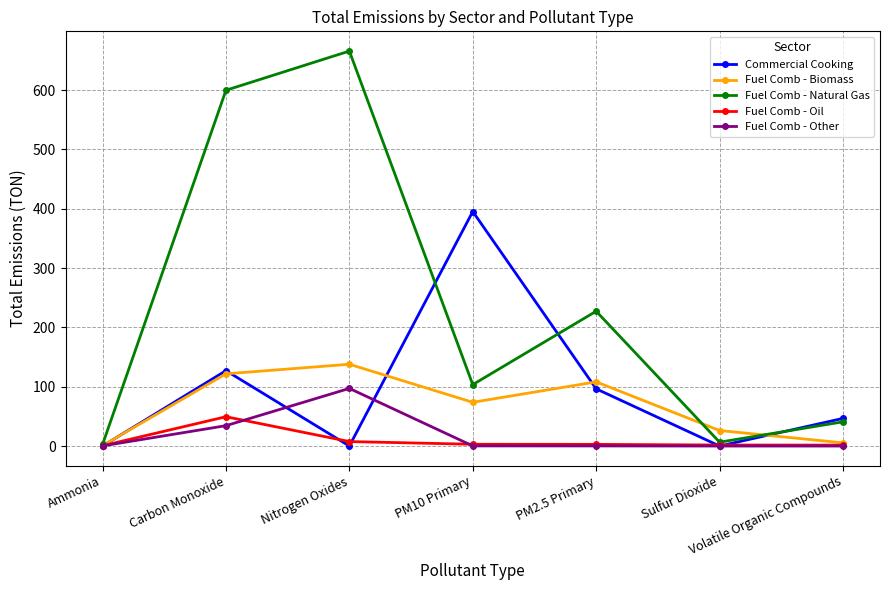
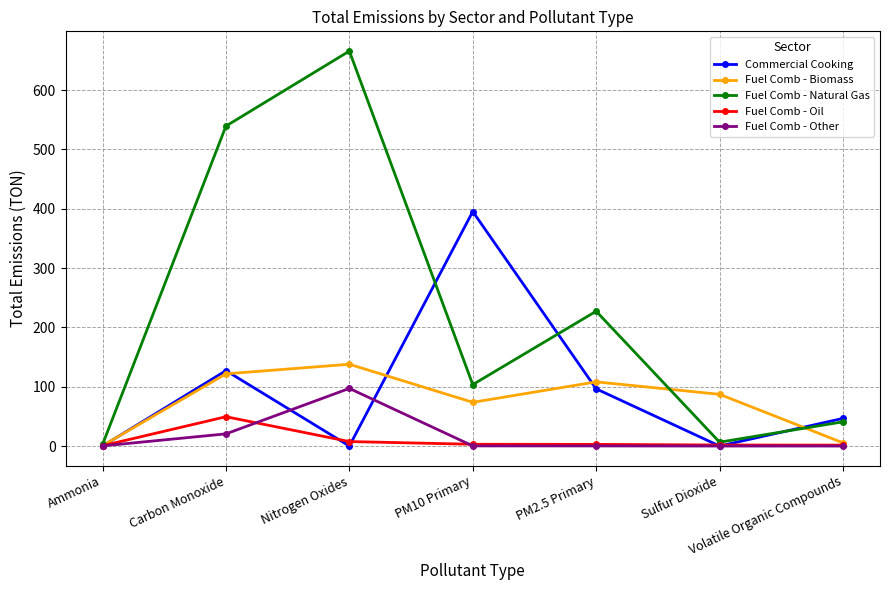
Fuel Comb - Natural Gas, Carbon Monoxide: 600 -> 540
Fuel Comb - Other, Carbon Monoxide: 30 -> 20
Fuel Comb - Biomass, Sulfur Dioxide: 30 -> 90
